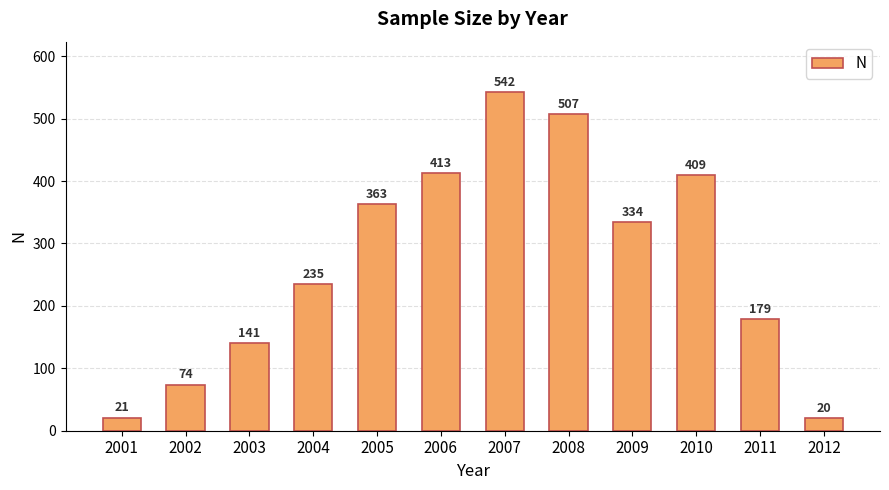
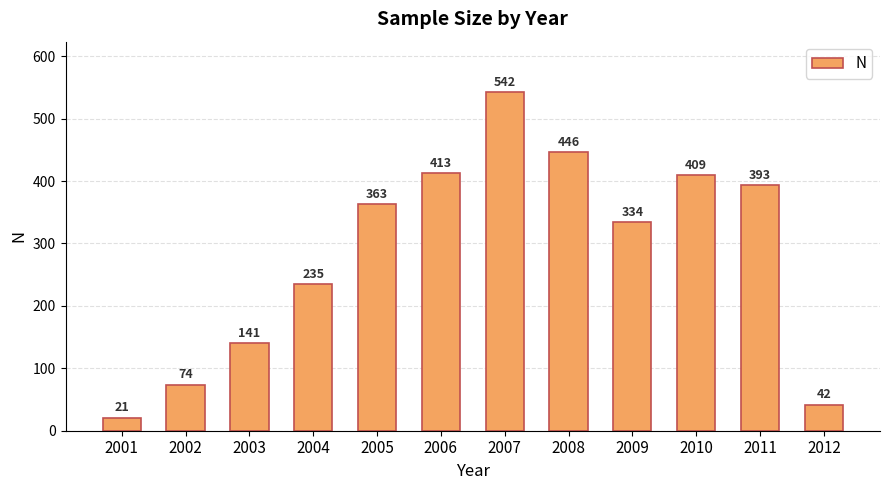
2008: 507 -> 446
2011: 179 -> 393
2012: 20 -> 42
